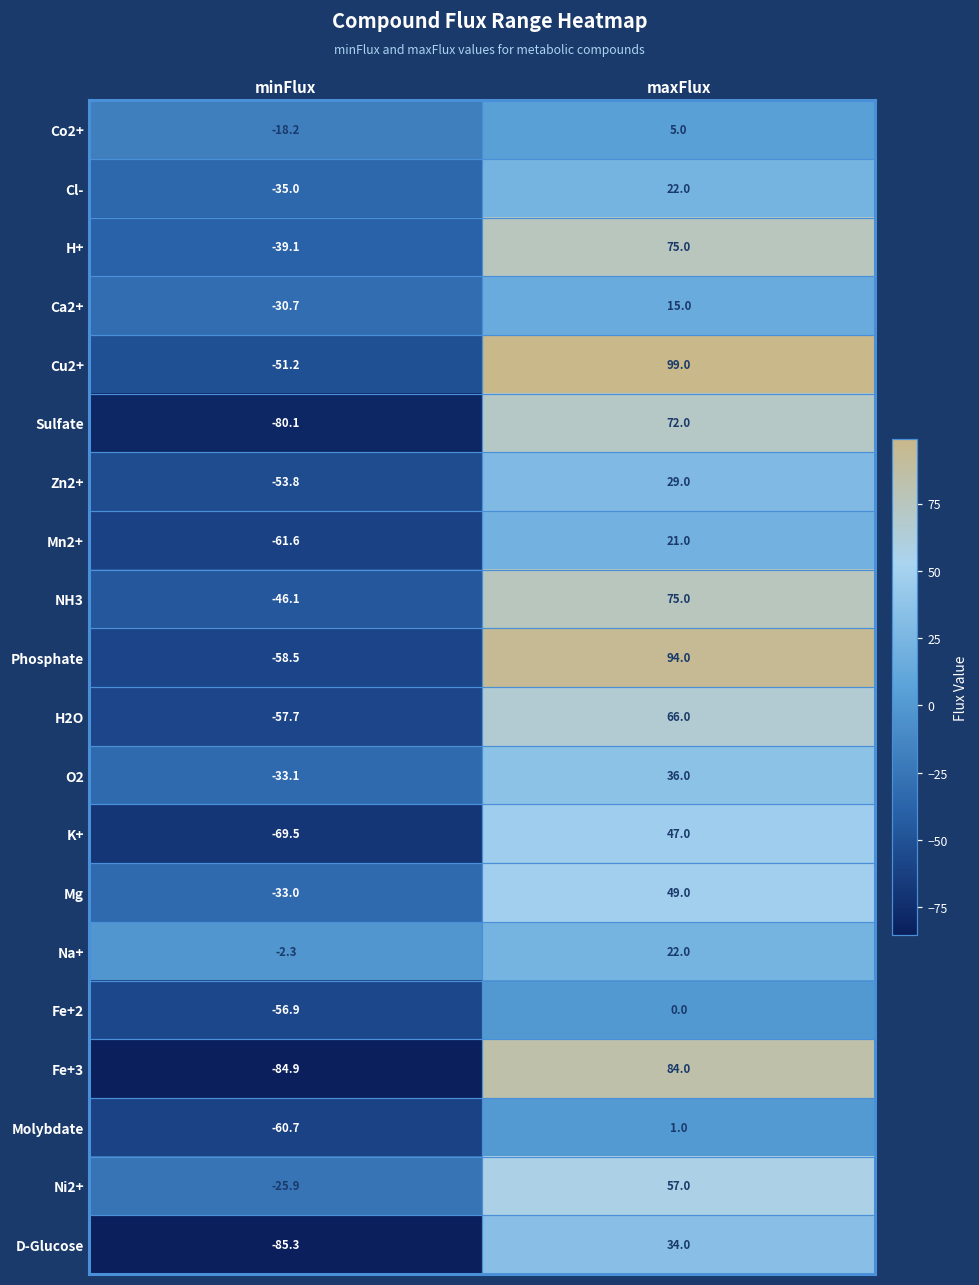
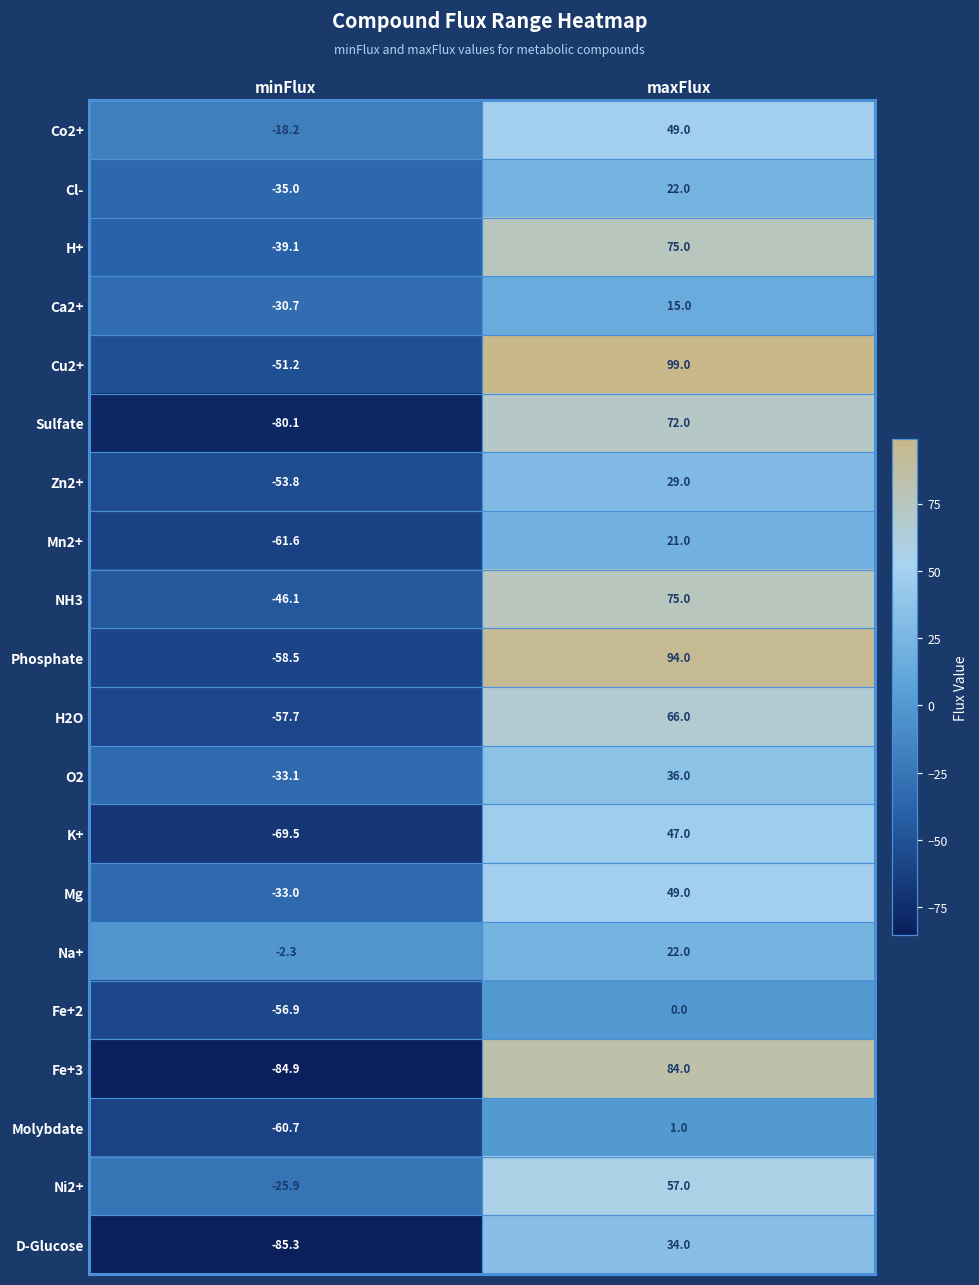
Co2+, maxFlux: 5.0 -> 49.0
